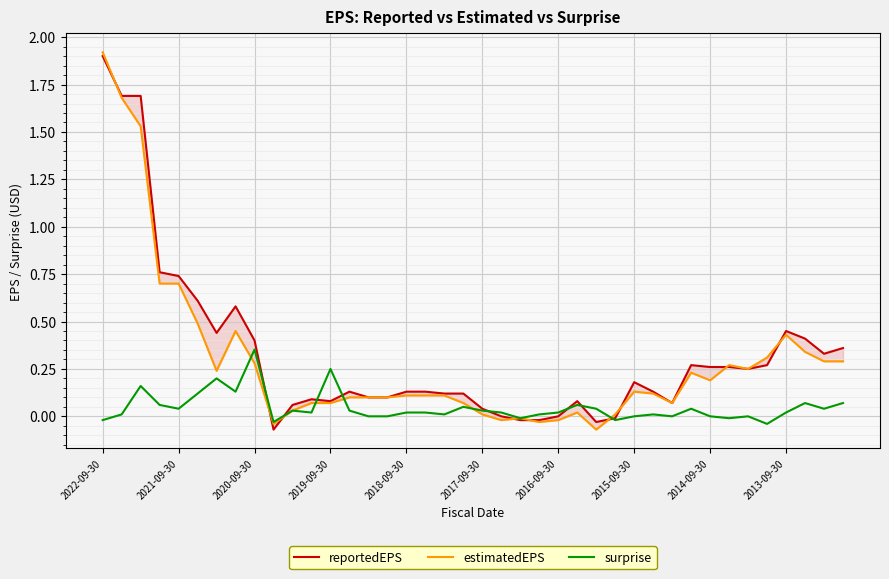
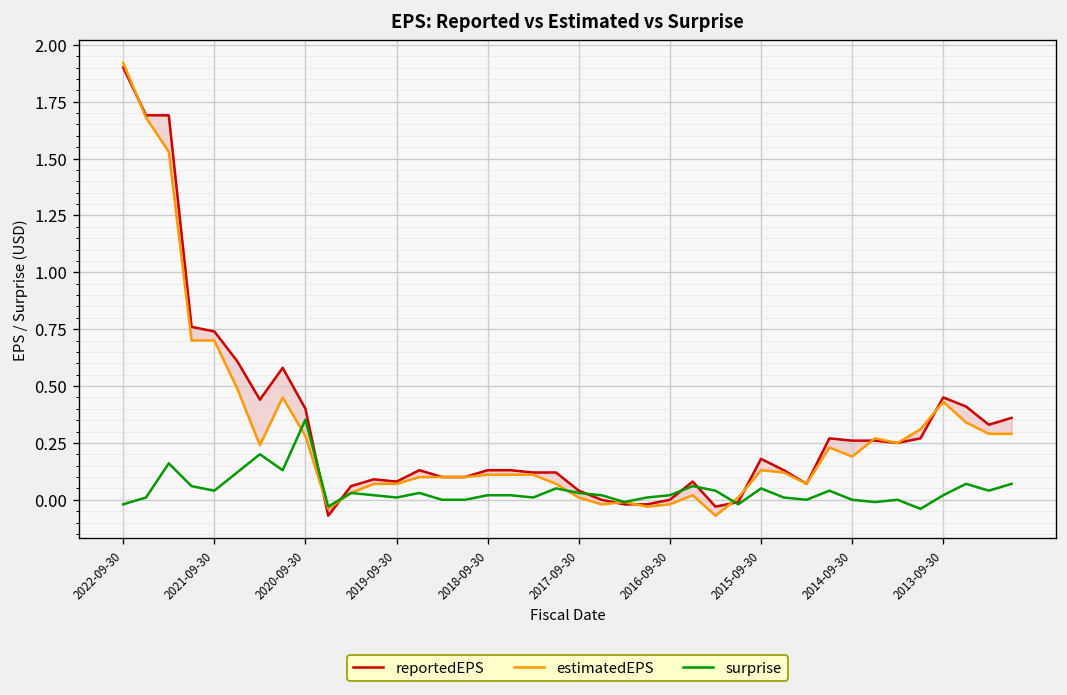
surprise, 2019-09-30: 0.25 -> 0.01
surprise, 2015-09-30: 0.00 -> 0.05
